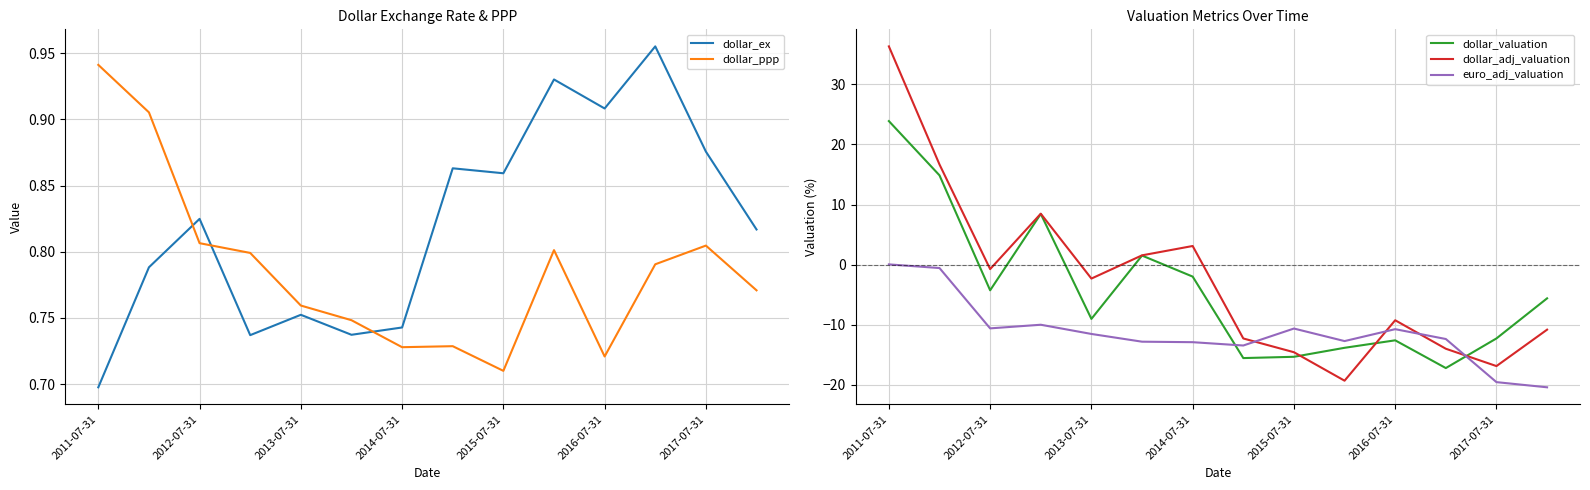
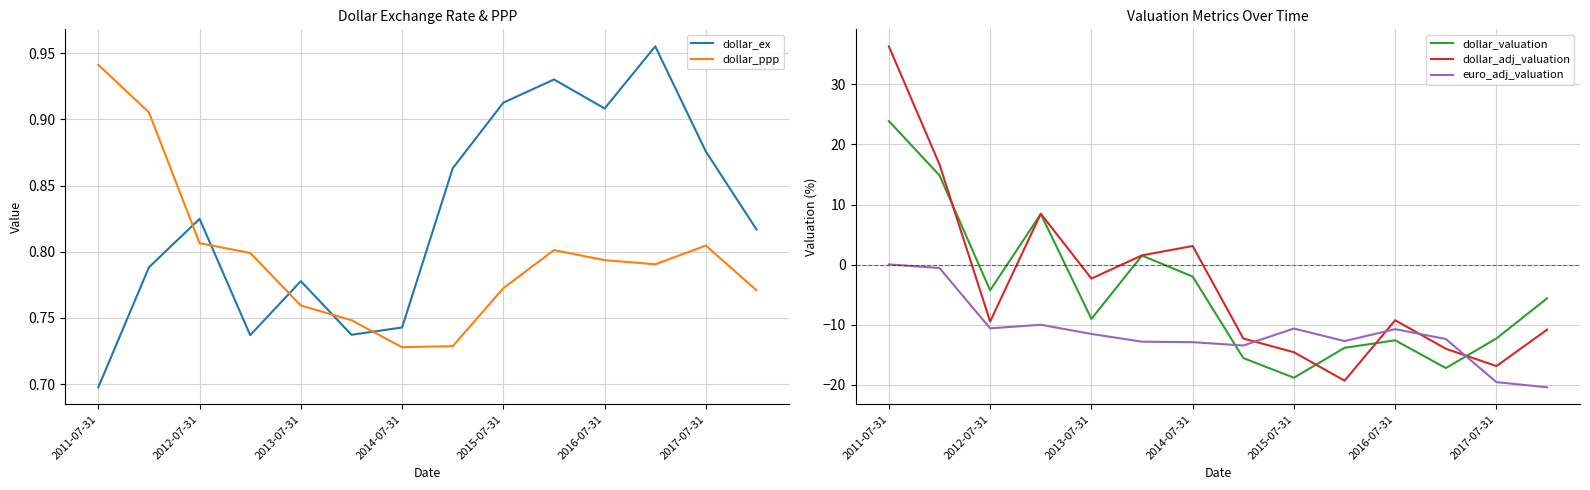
Dollar Exchange Rate & PPP, dollar_ex, 2013-07-31: 0.752 -> 0.778
Dollar Exchange Rate & PPP, dollar_ex, 2015-07-31: 0.859 -> 0.913
Dollar Exchange Rate & PPP, dollar_ppp, 2015-07-31: 0.710 -> 0.772
Dollar Exchange Rate & PPP, dollar_ppp, 2016-07-31: 0.721 -> 0.794
Valuation Metrics Over Time, dollar_adj_valuation, 2012-07-31: -1 -> -9
Valuation Metrics Over Time, dollar_valuation, 2015-07-31: -15 -> -19
